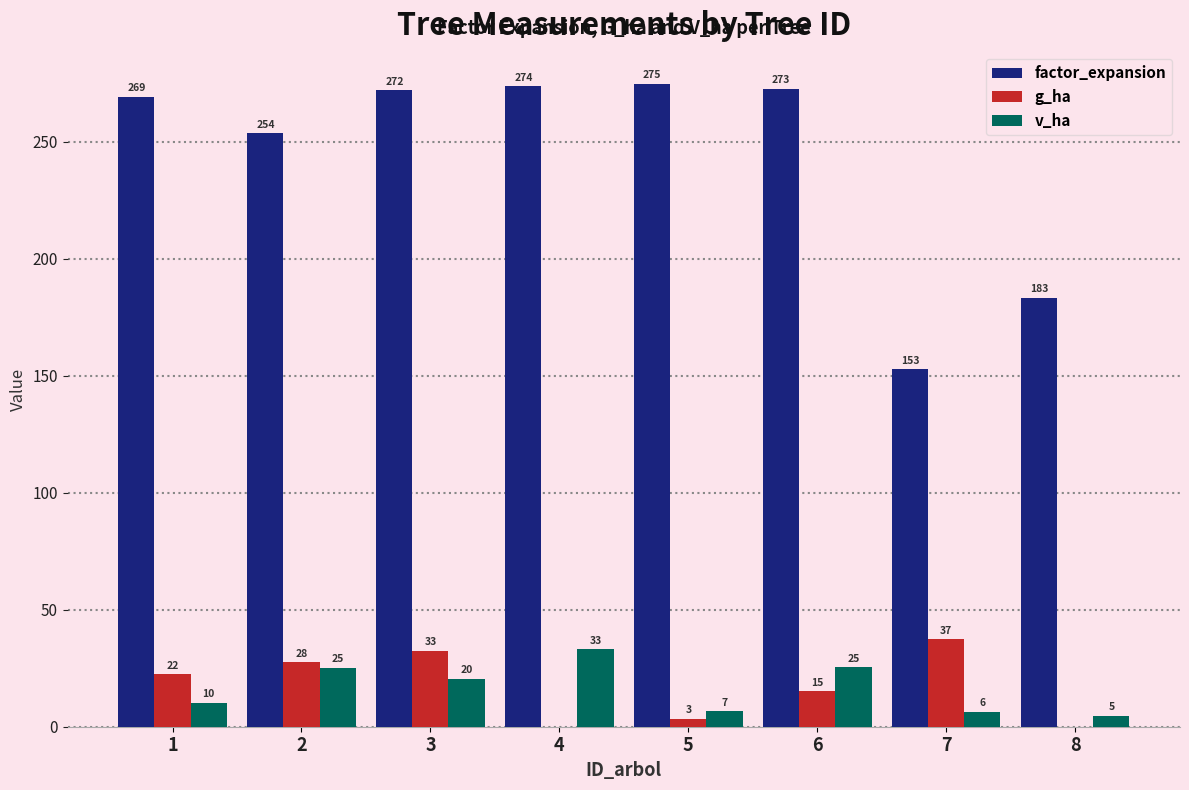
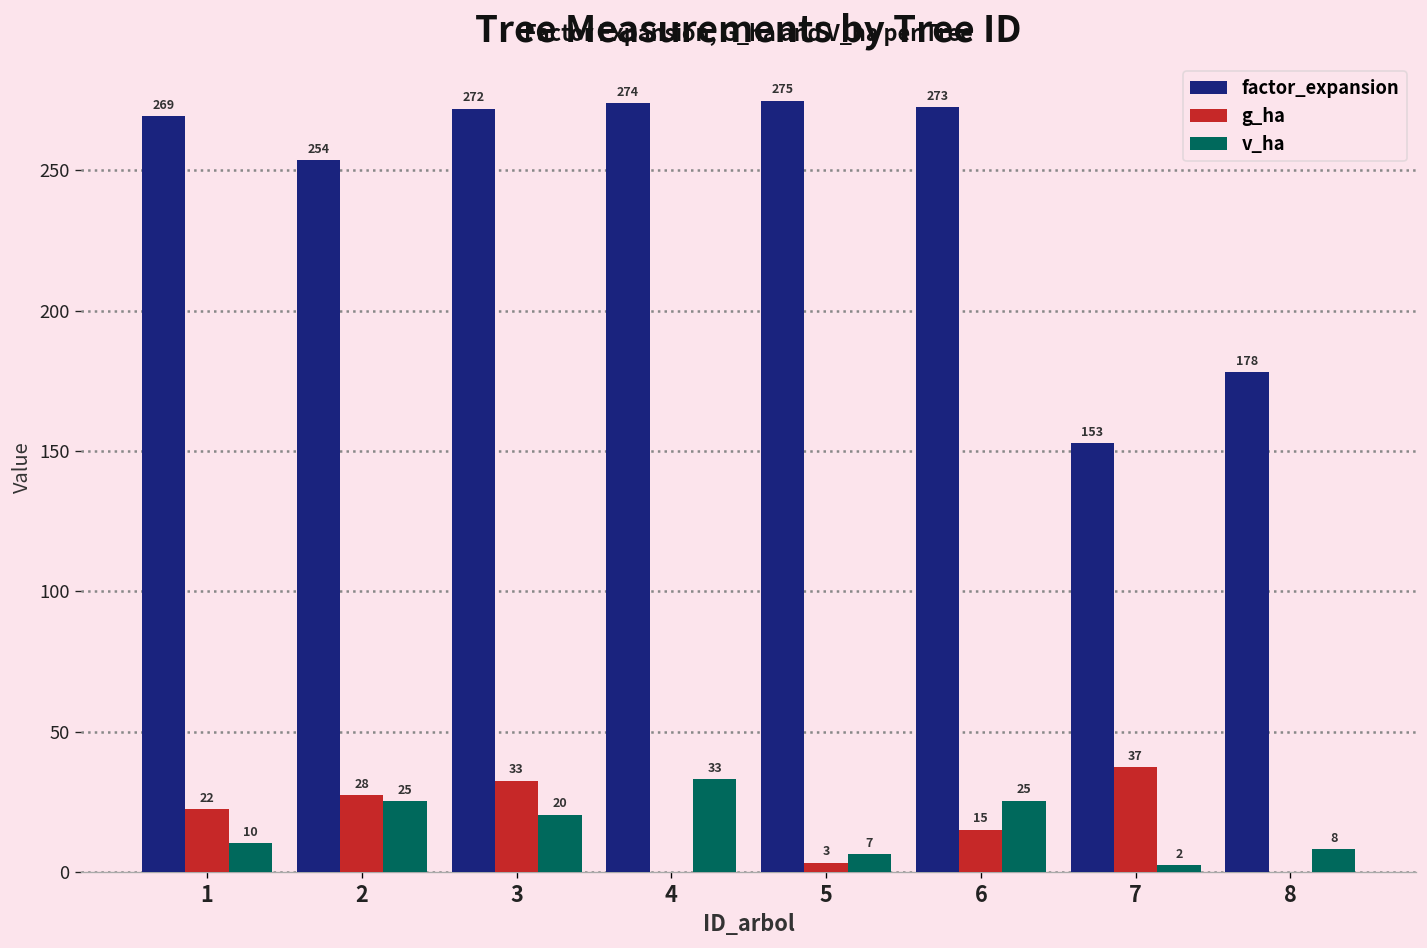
v_ha, 7: 6 -> 2
factor_expansion, 8: 183 -> 178
v_ha, 8: 5 -> 8
